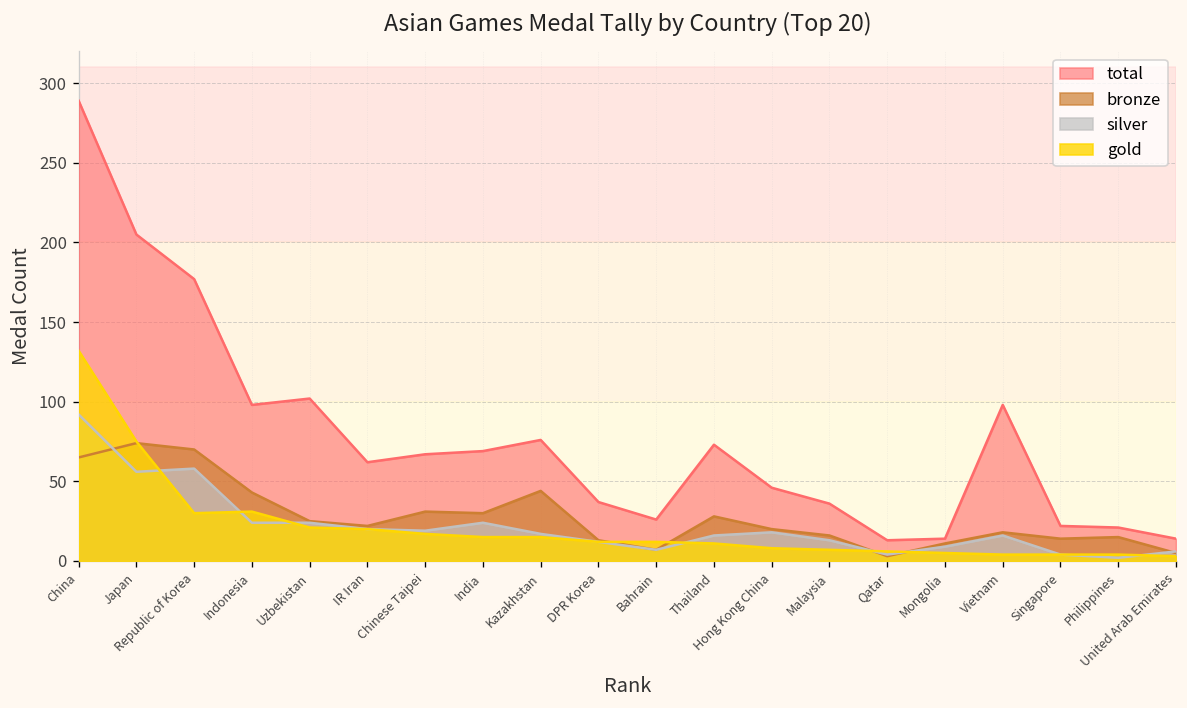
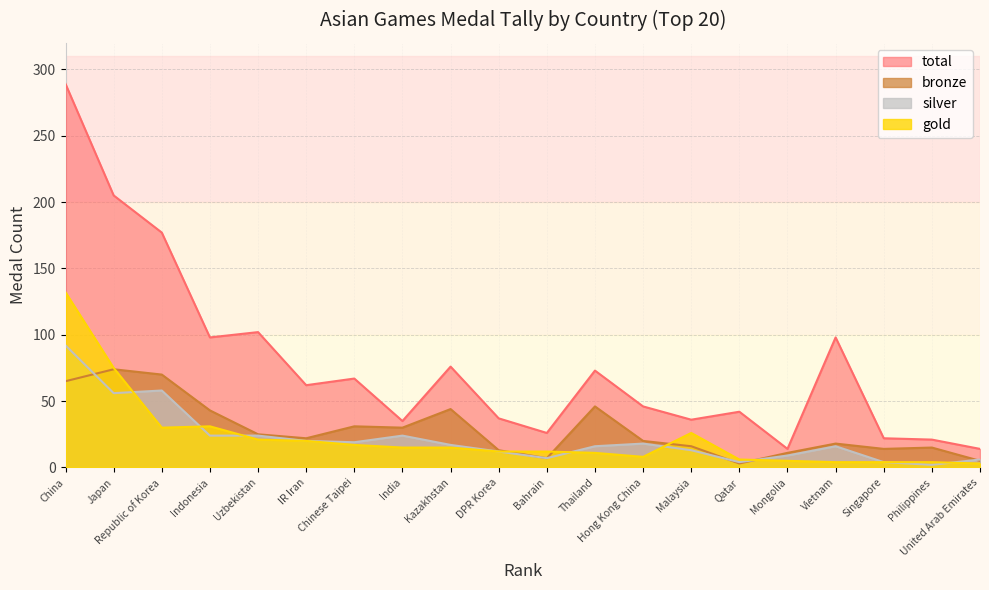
total, India: 69 -> 35
bronze, Thailand: 28 -> 46
gold, Malaysia: 7 -> 26
total, Qatar: 13 -> 42
